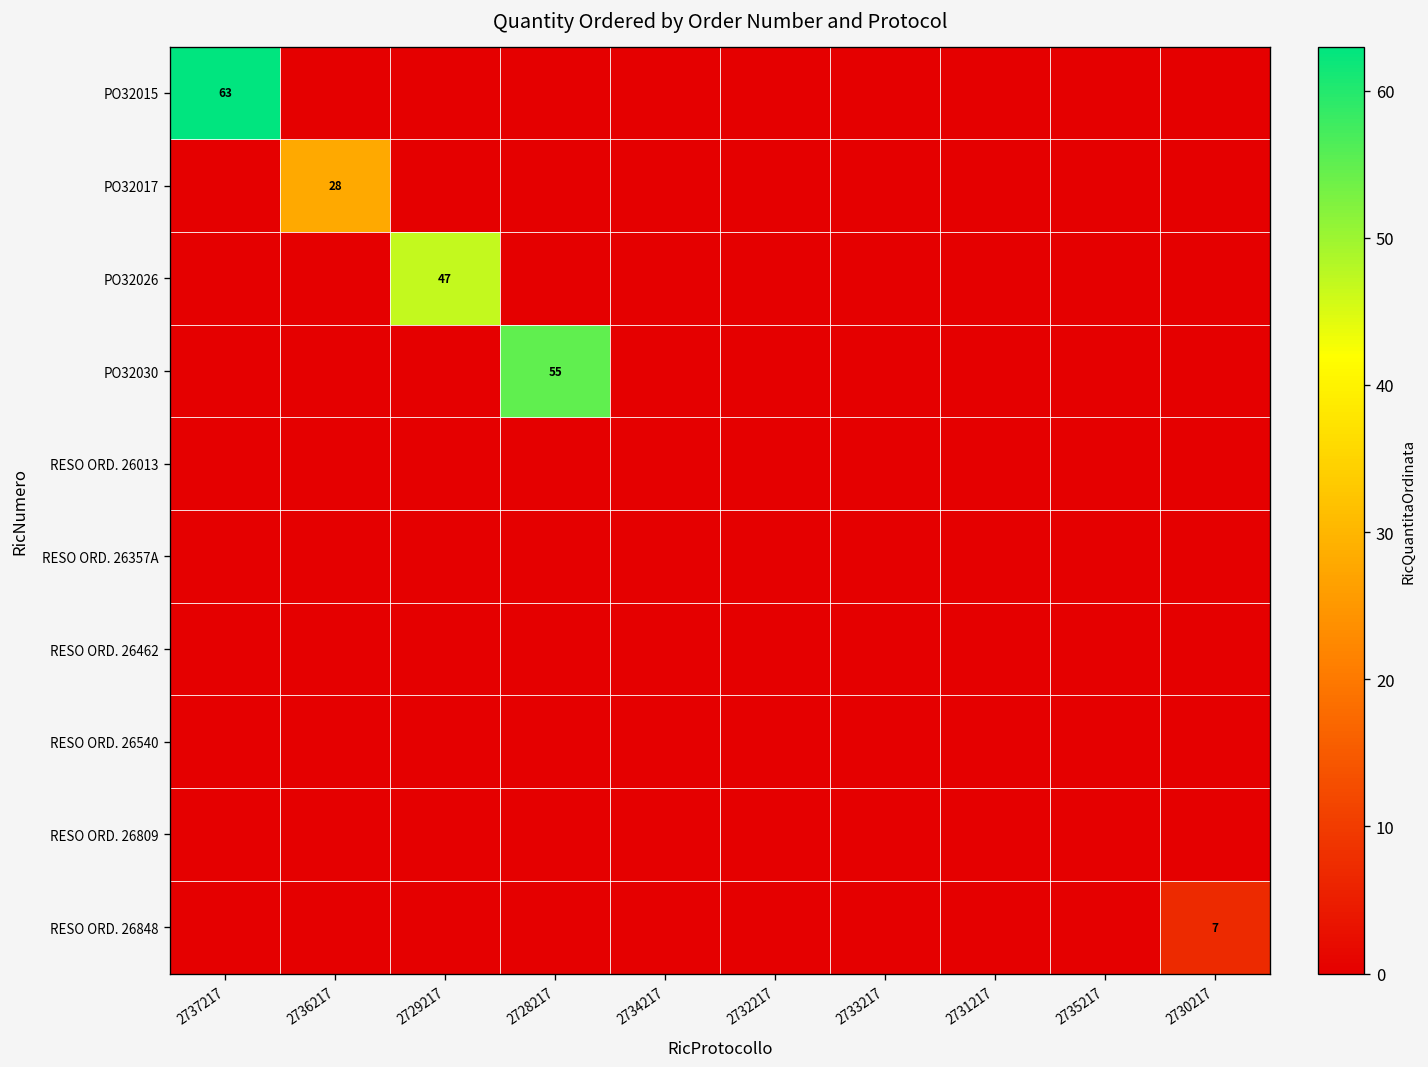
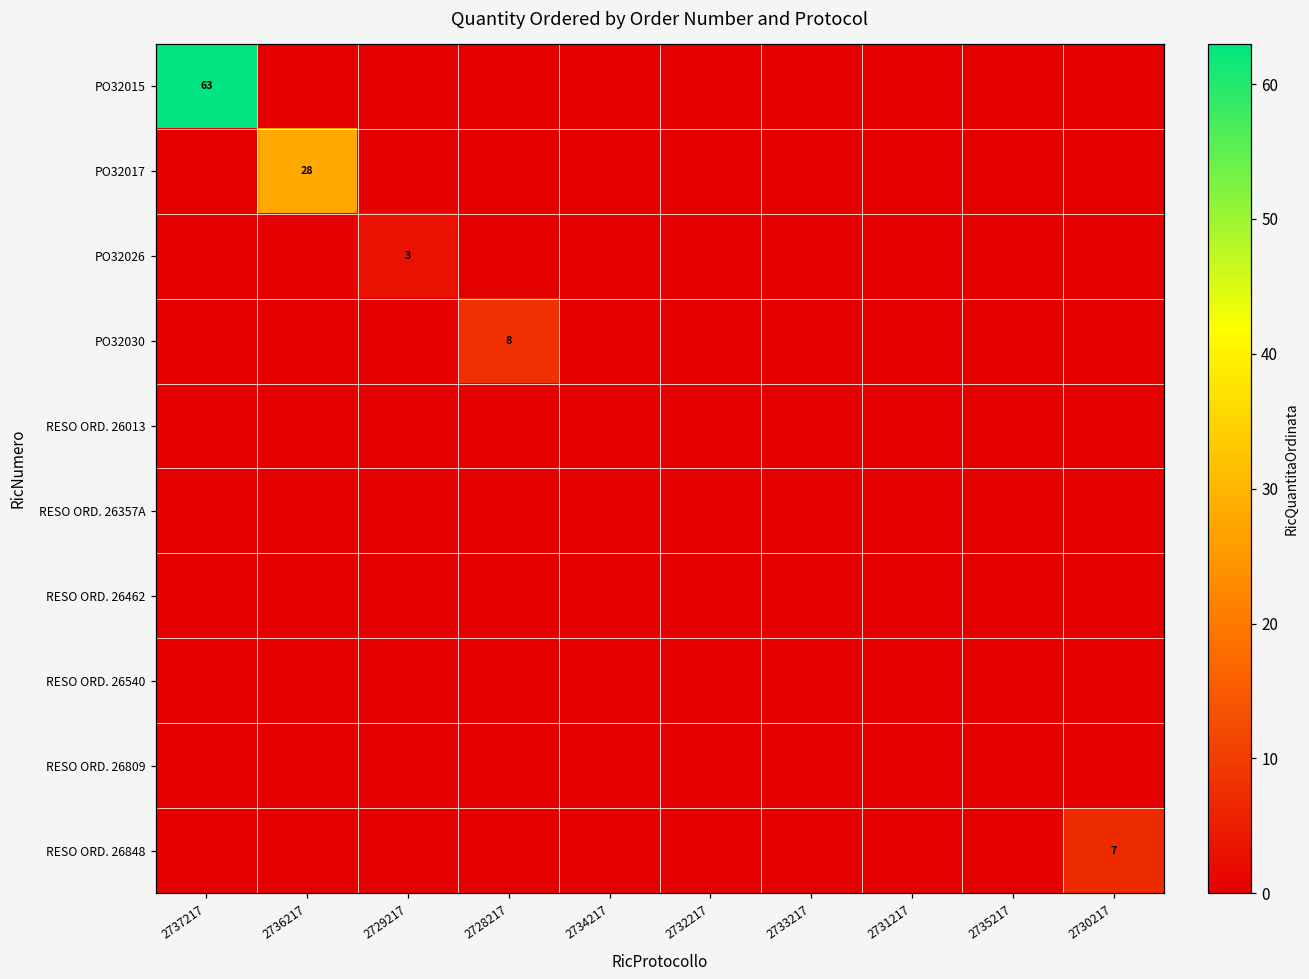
PO32026, 2729217: 47 -> 3
PO32030, 2728217: 55 -> 8
